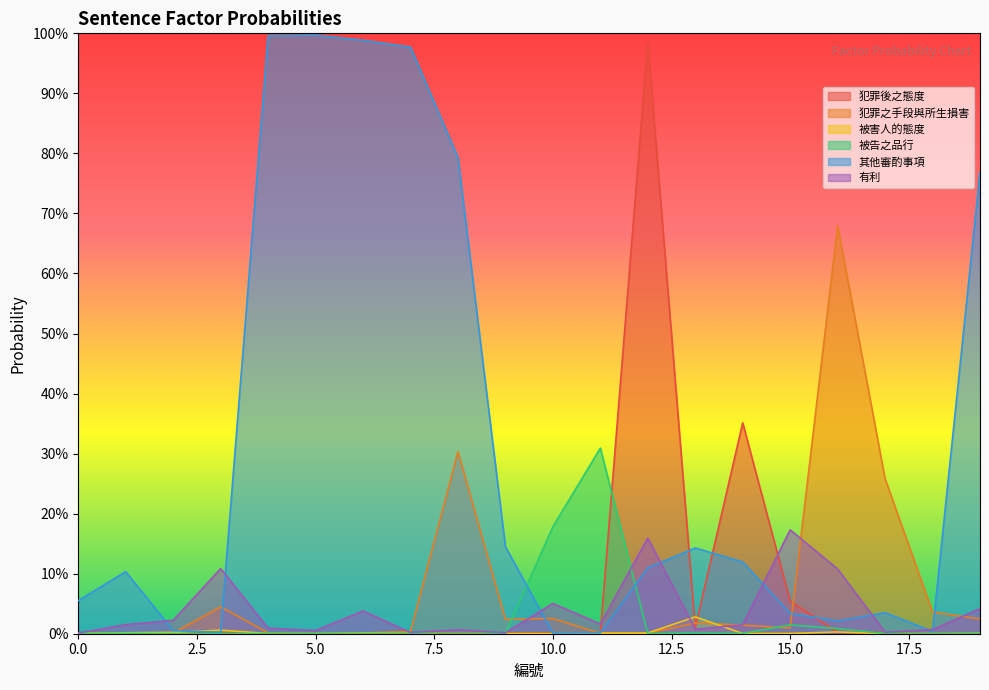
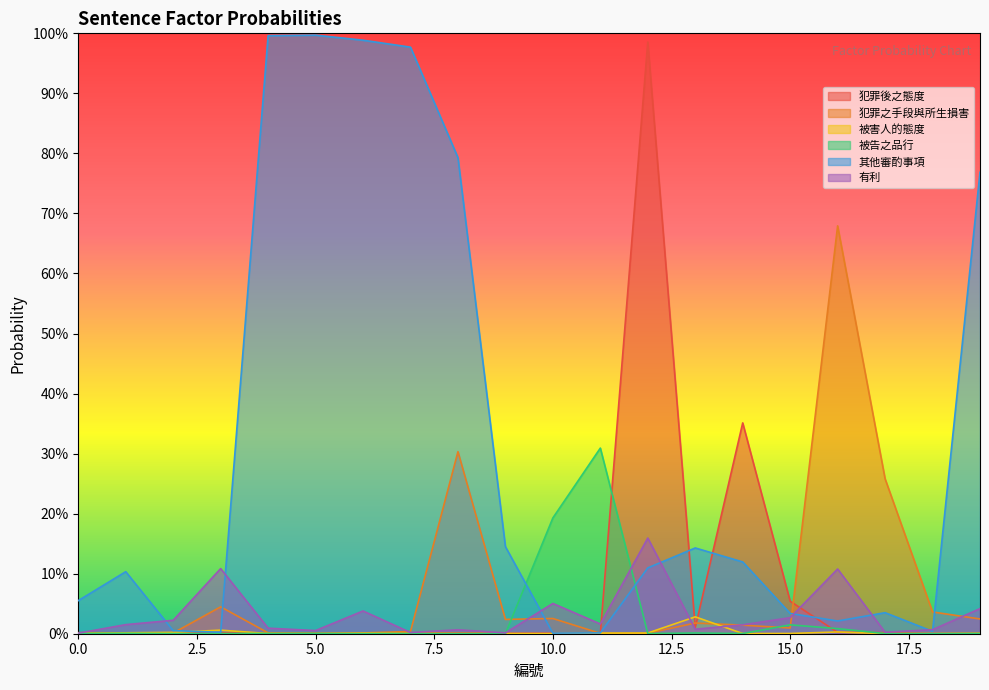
被告之品行, 10.0: 18% -> 19%
有利, 15.0: 17% -> 3%
